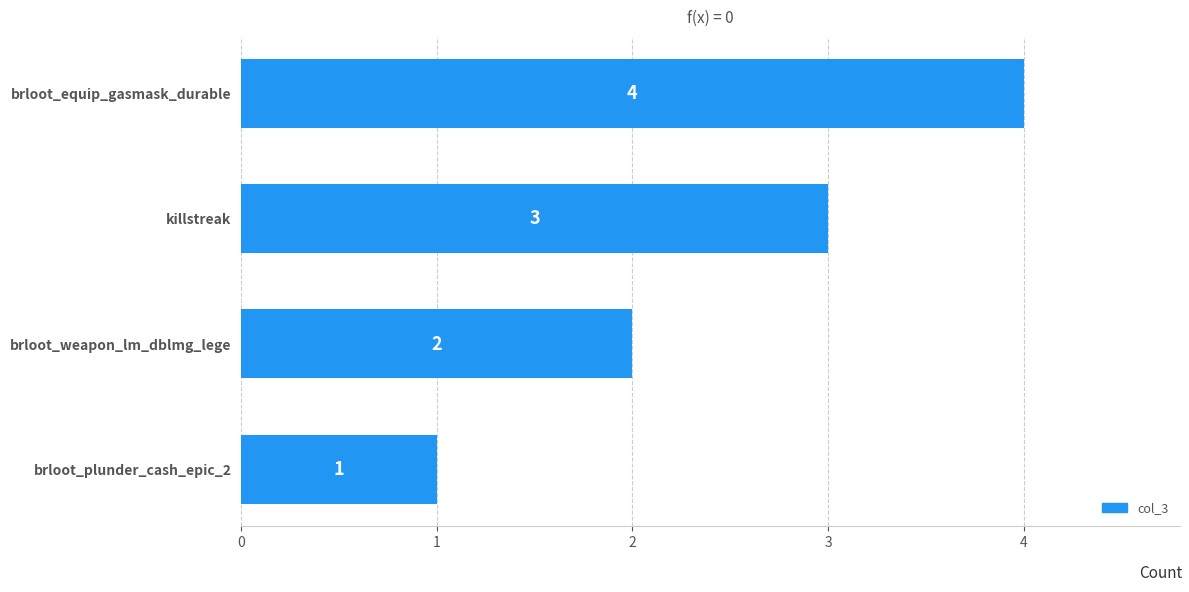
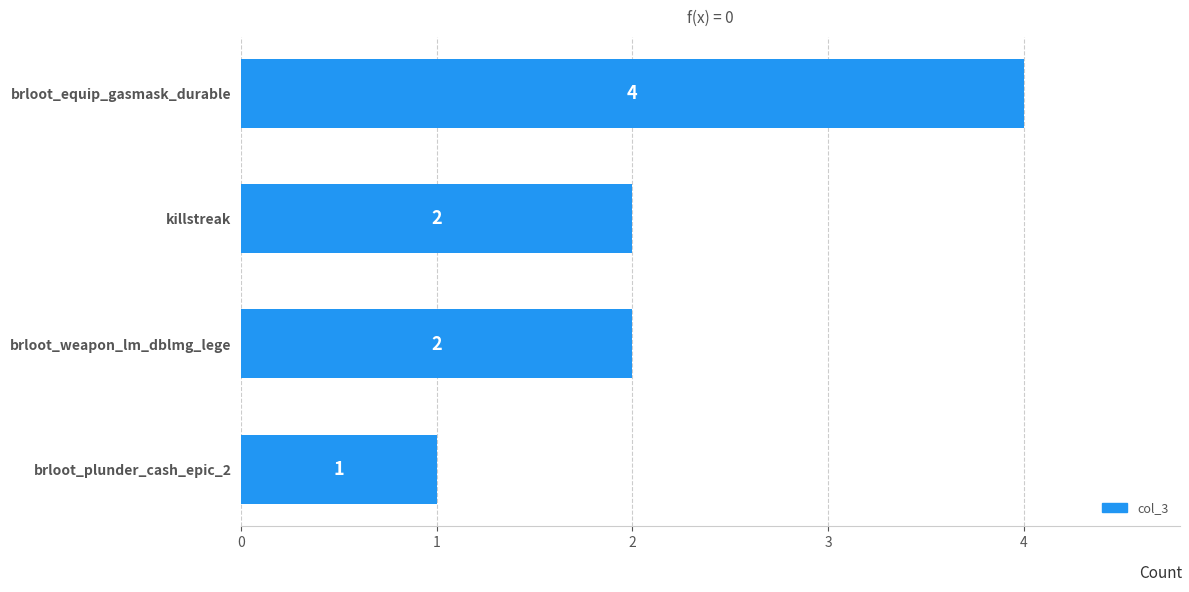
killstreak: 3 -> 2
